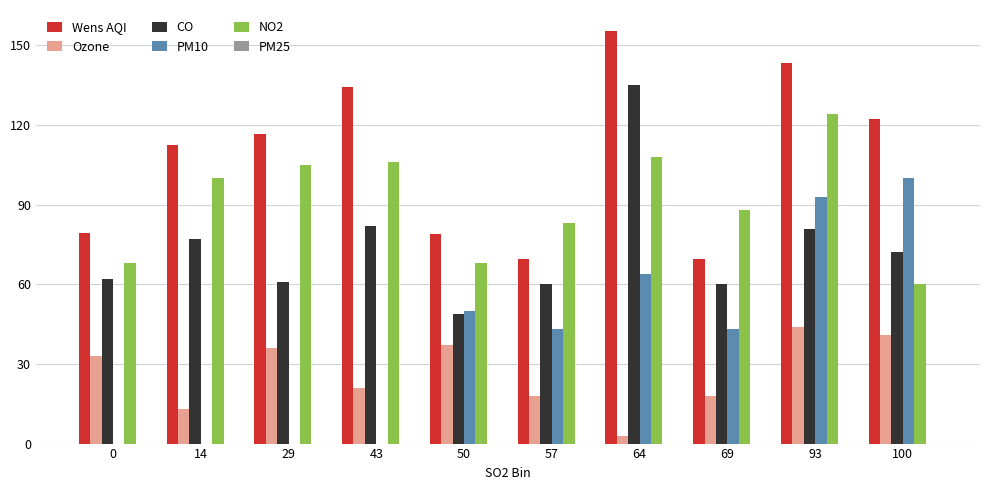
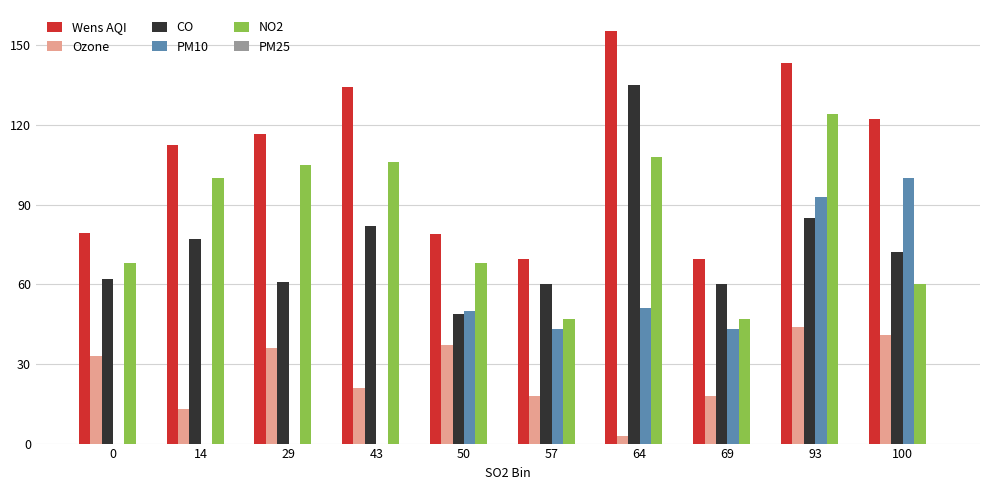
NO2, 57: 83 -> 47
PM10, 64: 64 -> 51
NO2, 69: 88 -> 47
CO, 93: 81 -> 85
